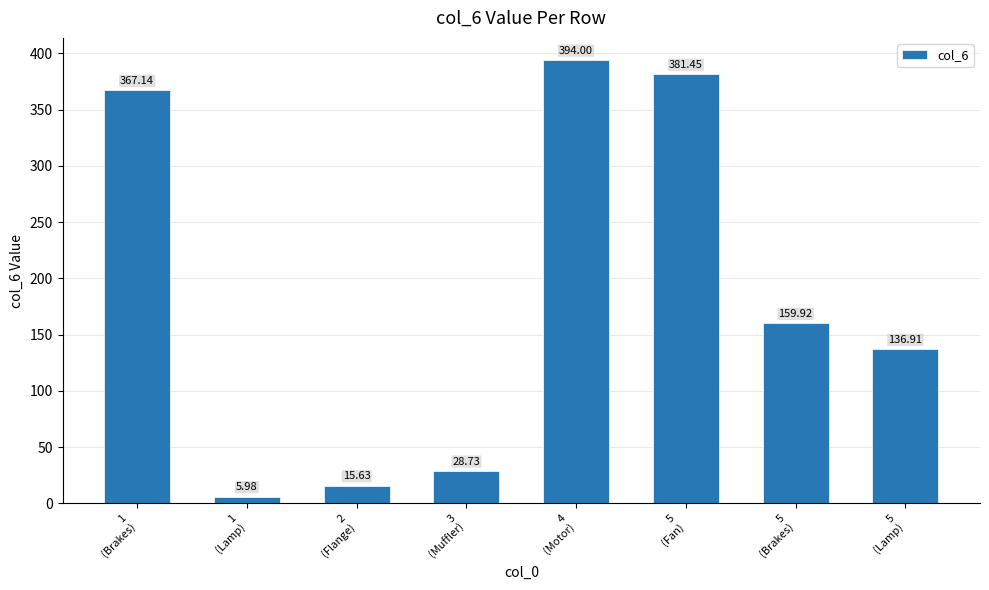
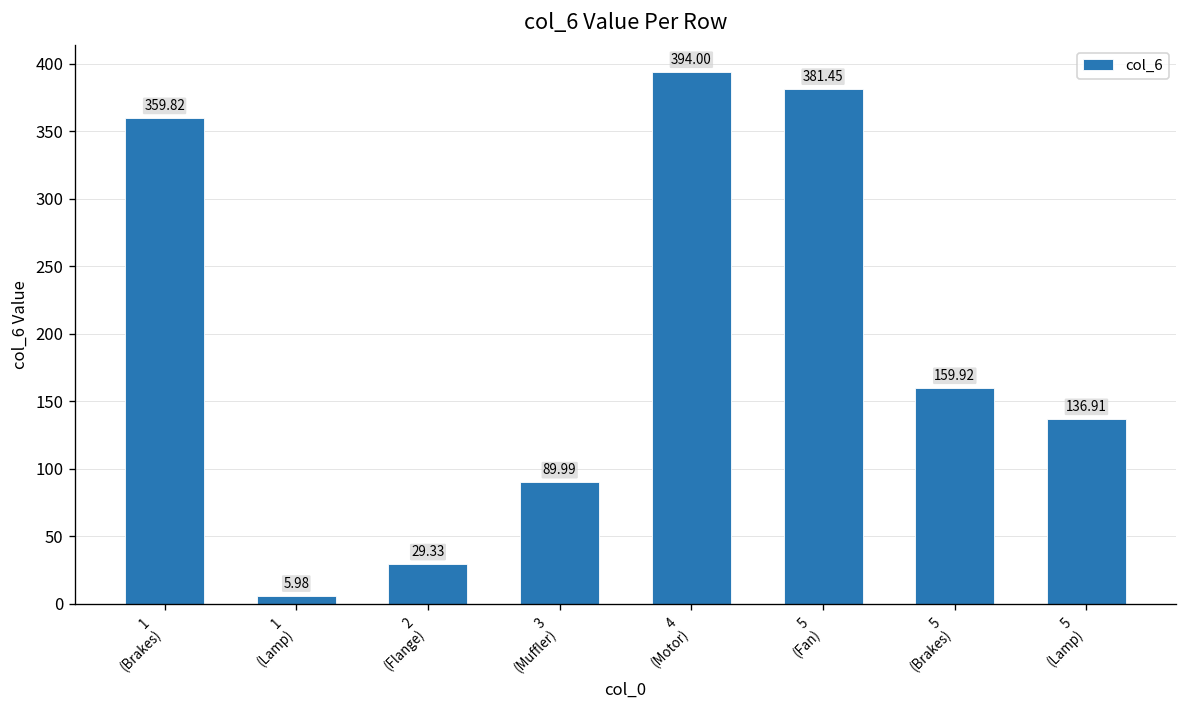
1 (Brakes): 367.14 -> 359.82
2 (Flange): 15.63 -> 29.33
3 (Muffler): 28.73 -> 89.99
